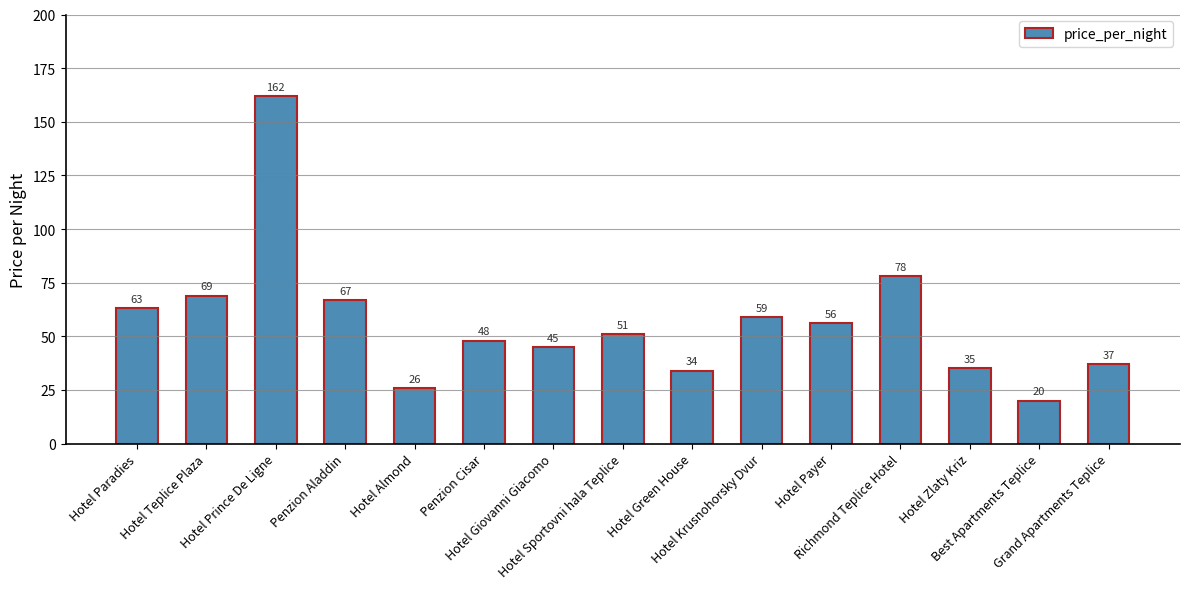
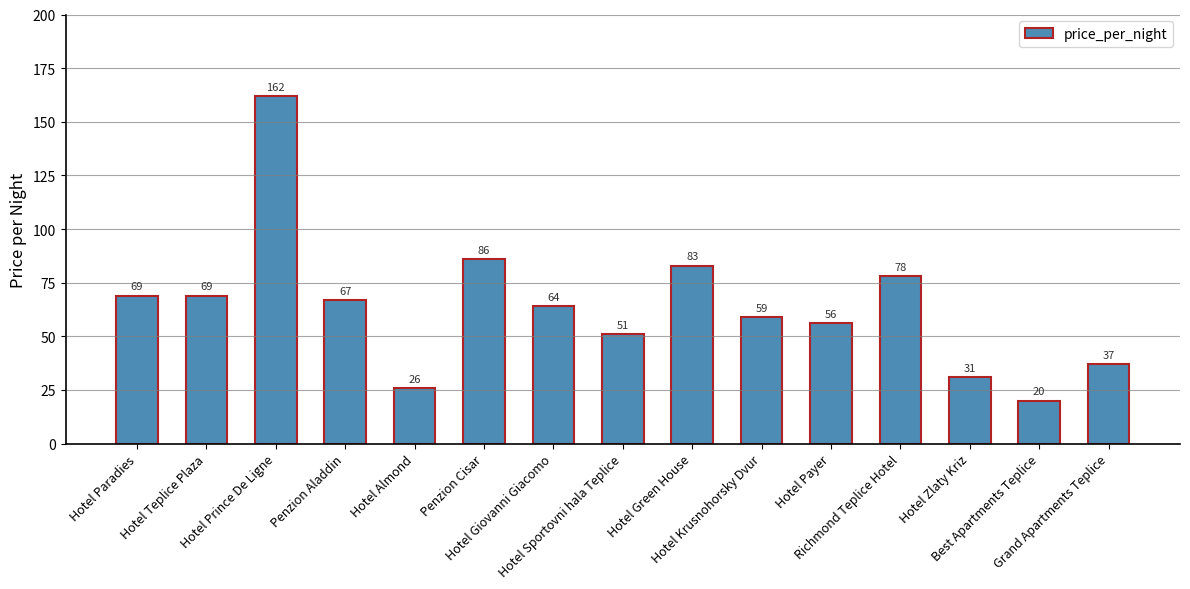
Hotel Paradies: 63 -> 69
Penzion Cisar: 48 -> 86
Hotel Giovanni Giacomo: 45 -> 64
Hotel Green House: 34 -> 83
Hotel Zlaty Kriz: 35 -> 31
